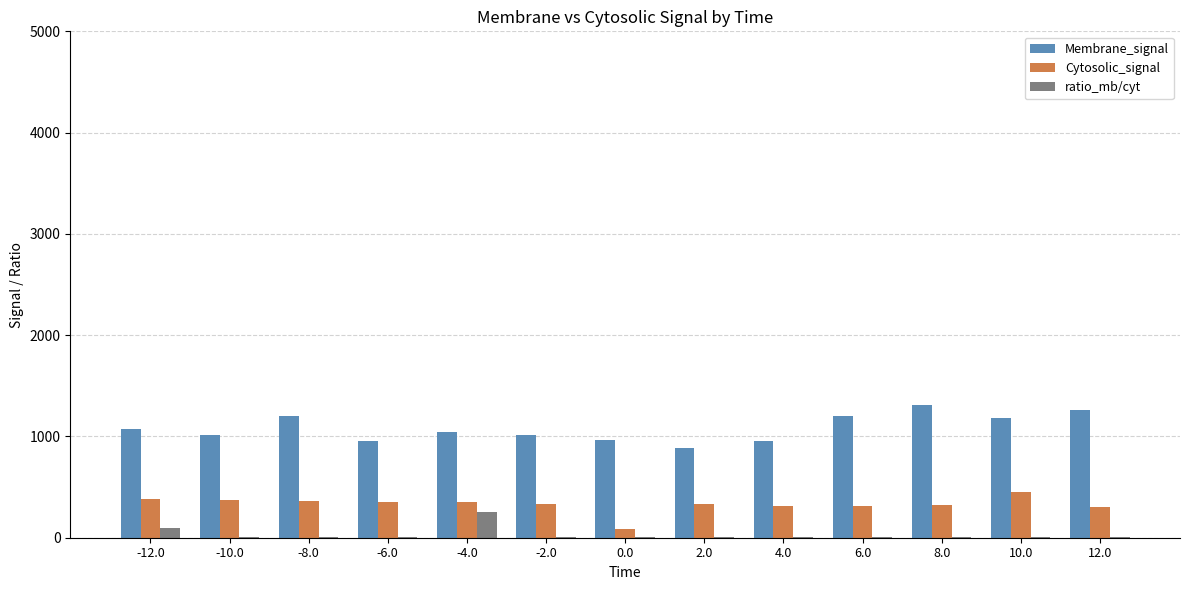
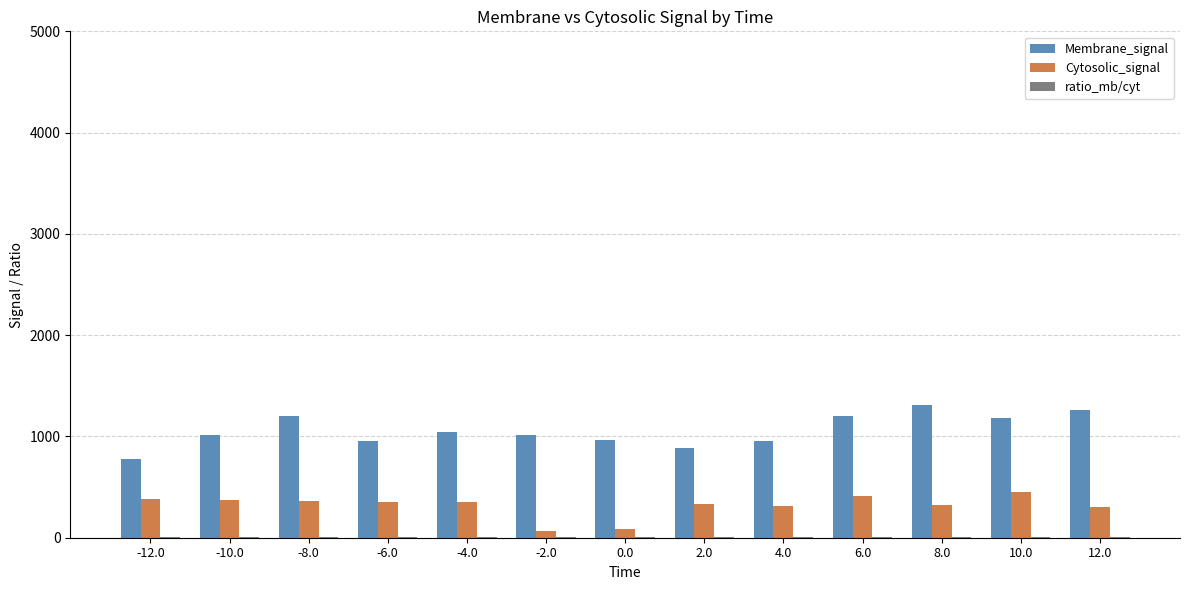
Membrane_signal, -12.0: 1070 -> 780
ratio_mb/cyt, -12.0: 100 -> 0
ratio_mb/cyt, -4.0: 250 -> 0
Cytosolic_signal, -2.0: 340 -> 60
Cytosolic_signal, 6.0: 310 -> 410
